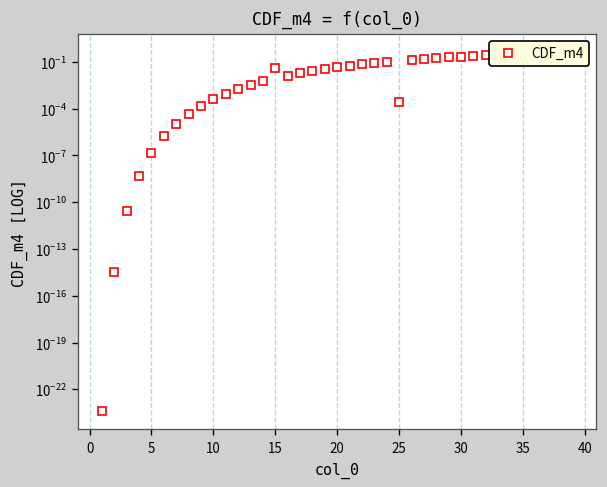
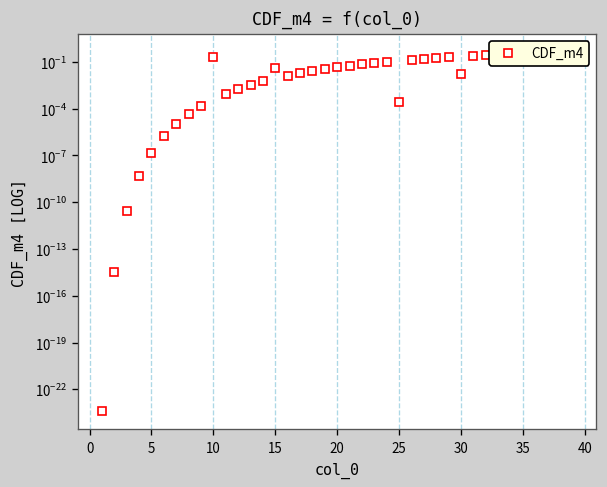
10: 0.0004 -> 0.2
30: 0.2 -> 0.02
